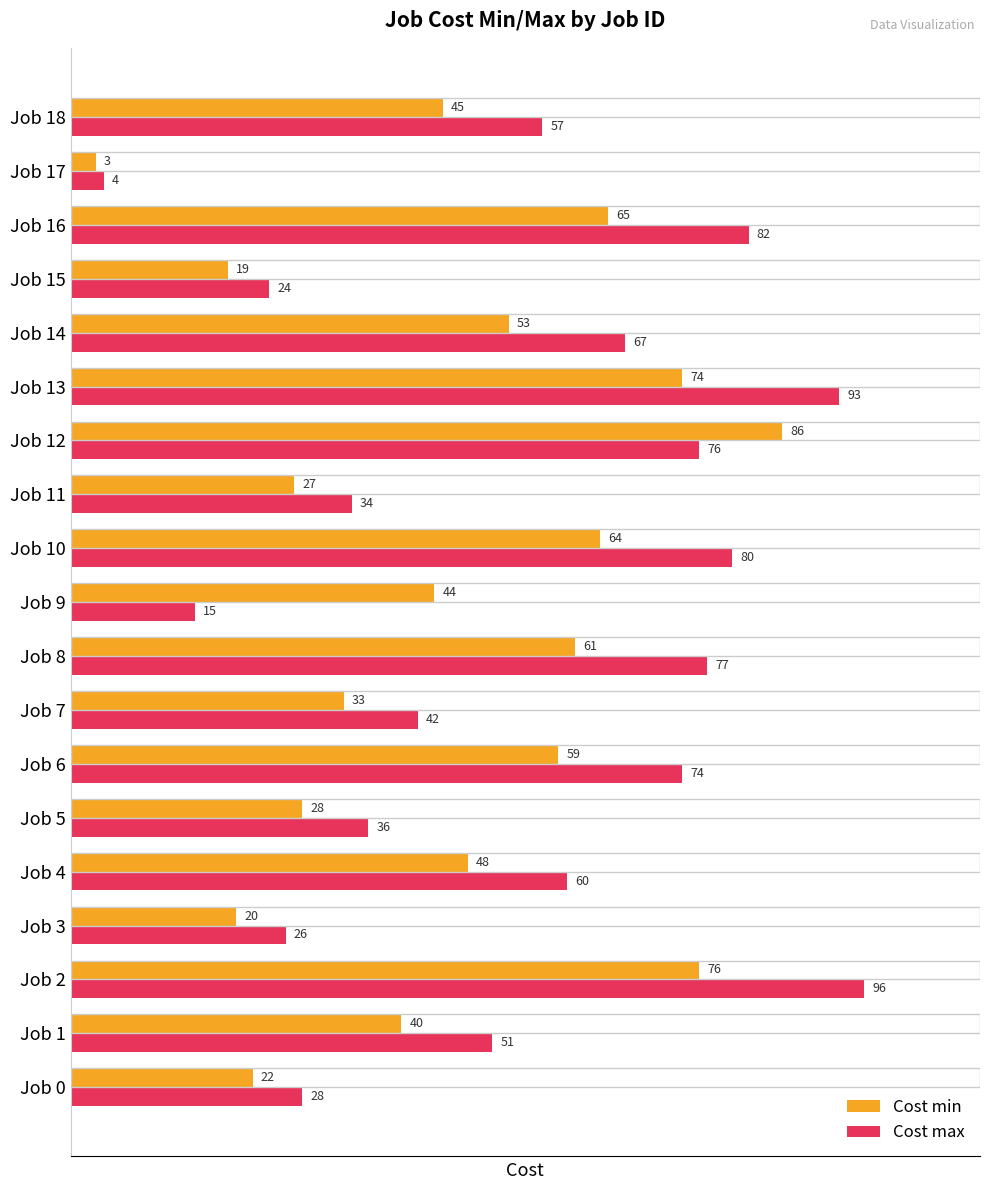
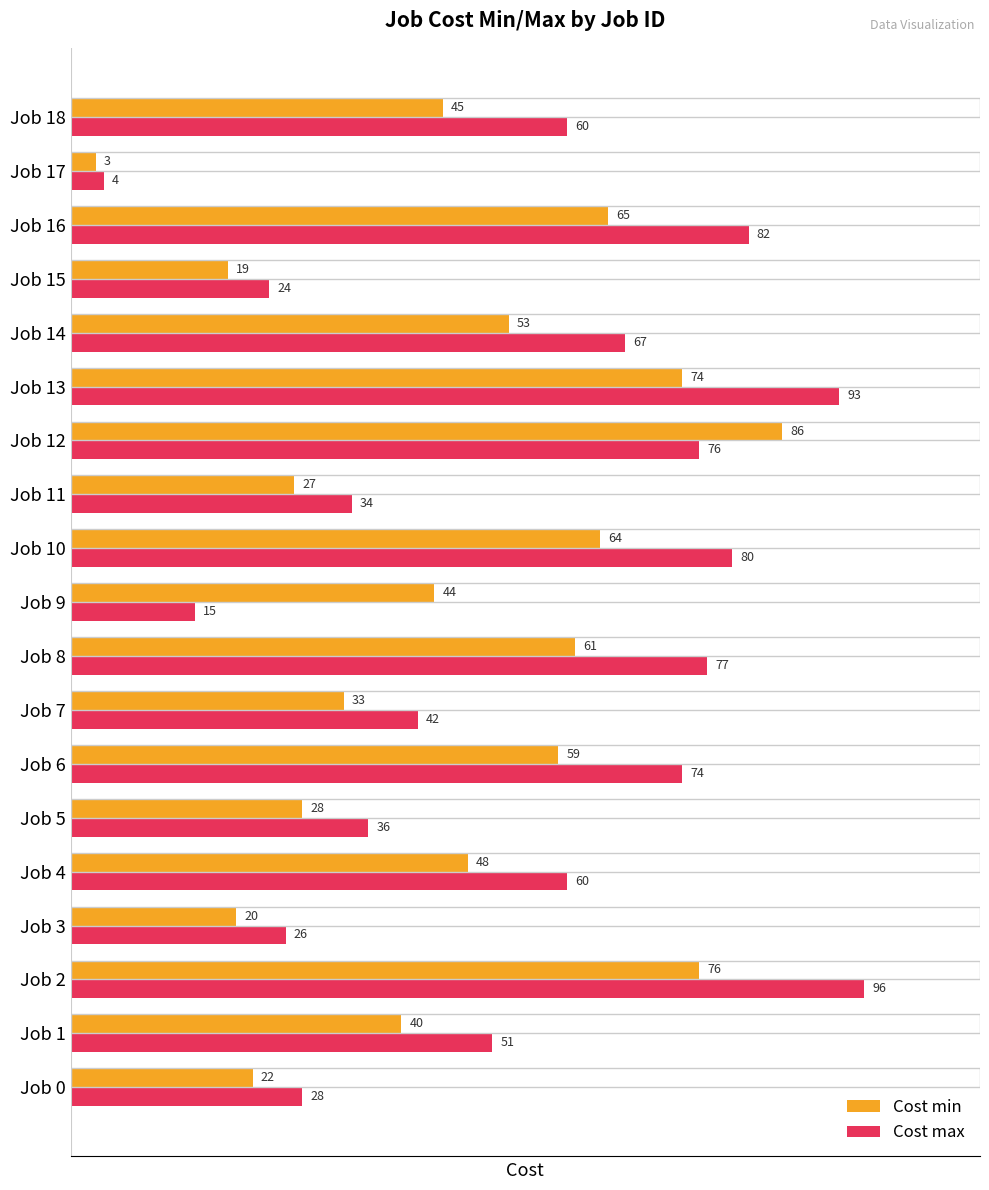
Cost max, Job 18: 57 -> 60
